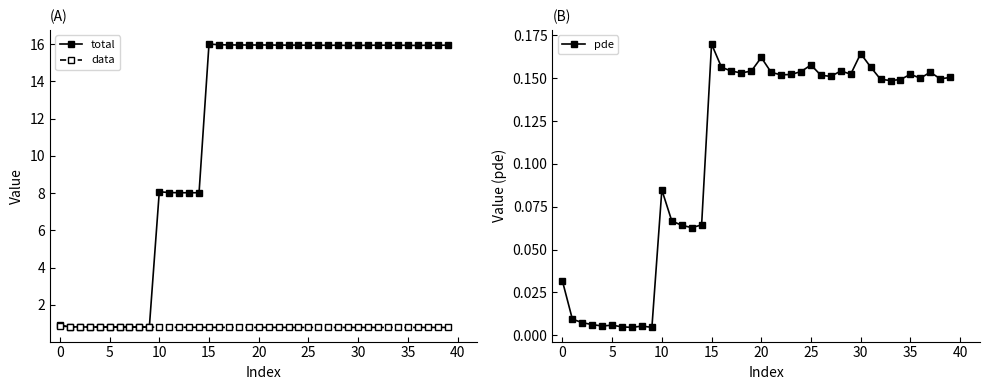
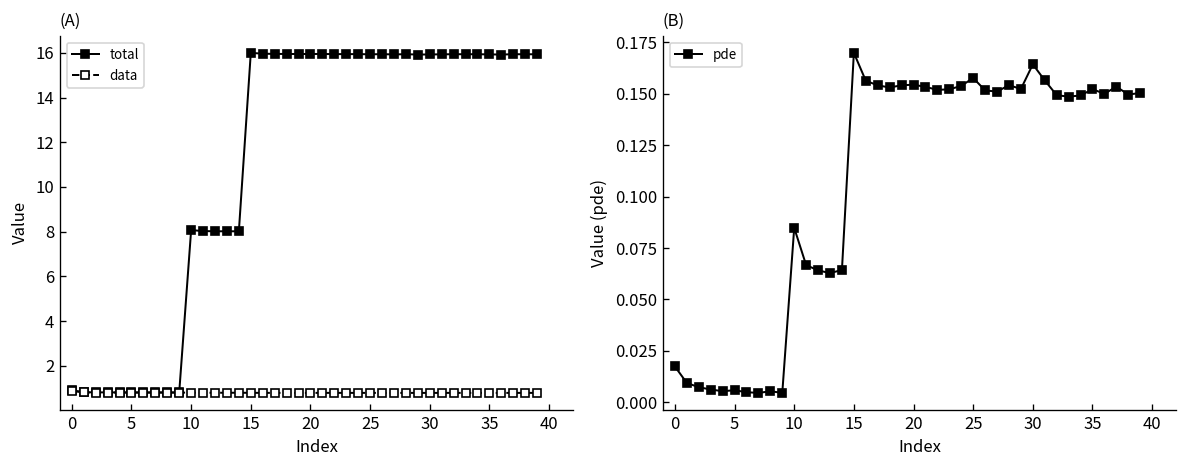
(B), 0: 0.032 -> 0.017
(B), 20: 0.162 -> 0.154
